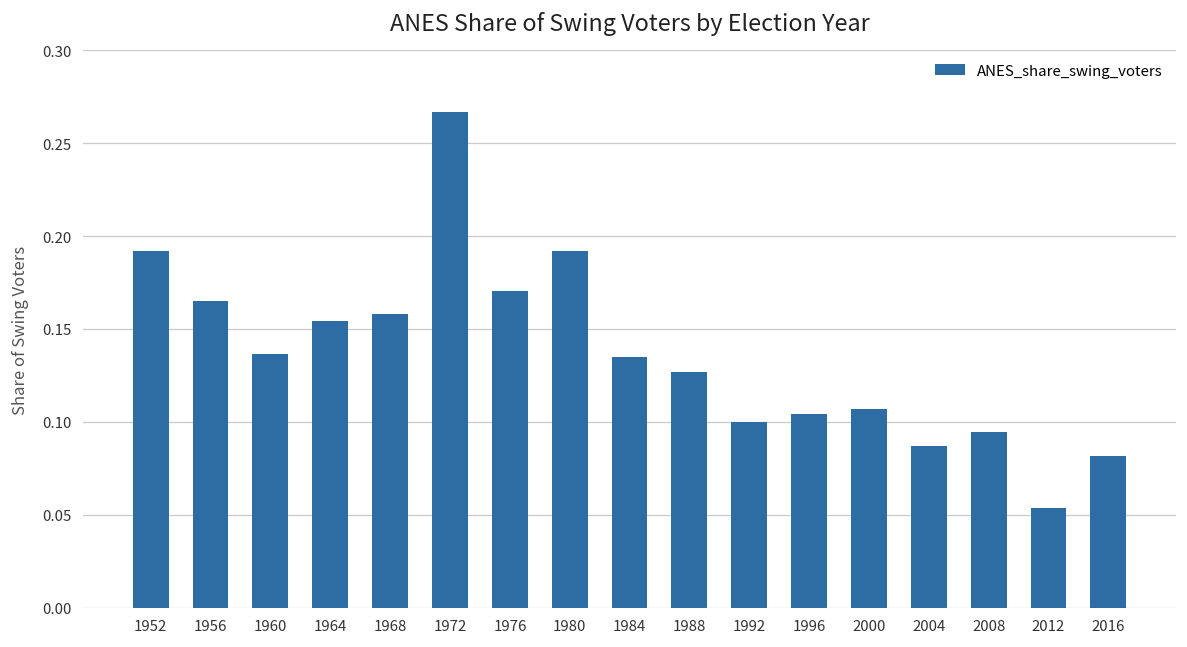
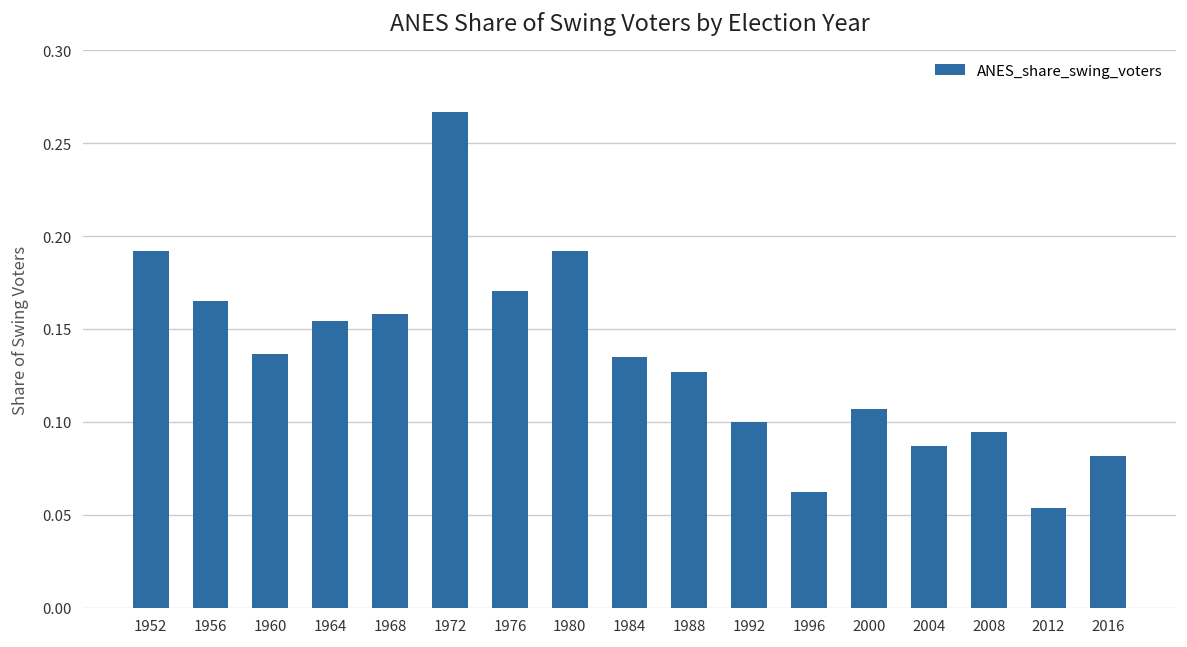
1996: 0.104 -> 0.062
